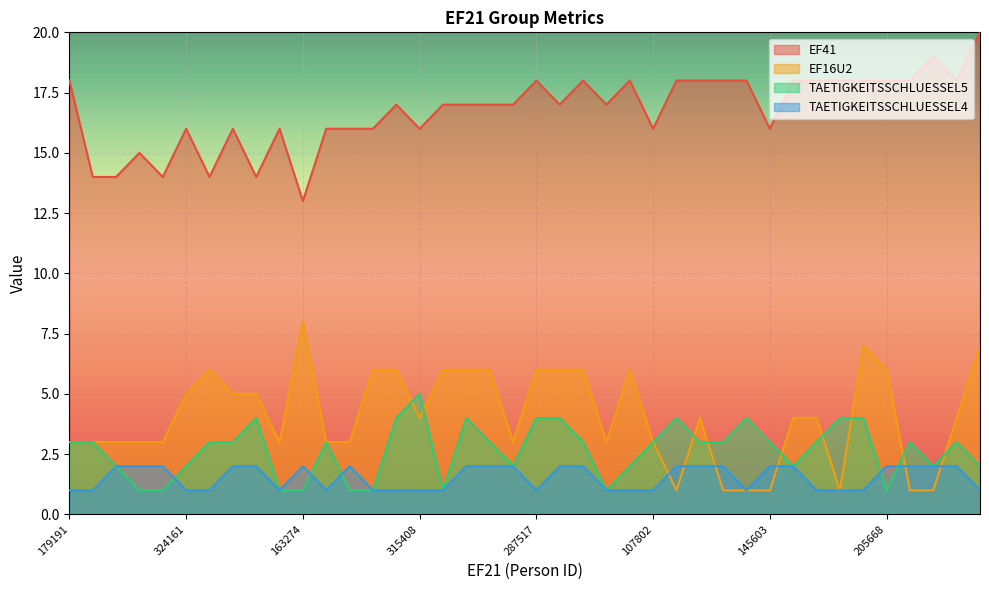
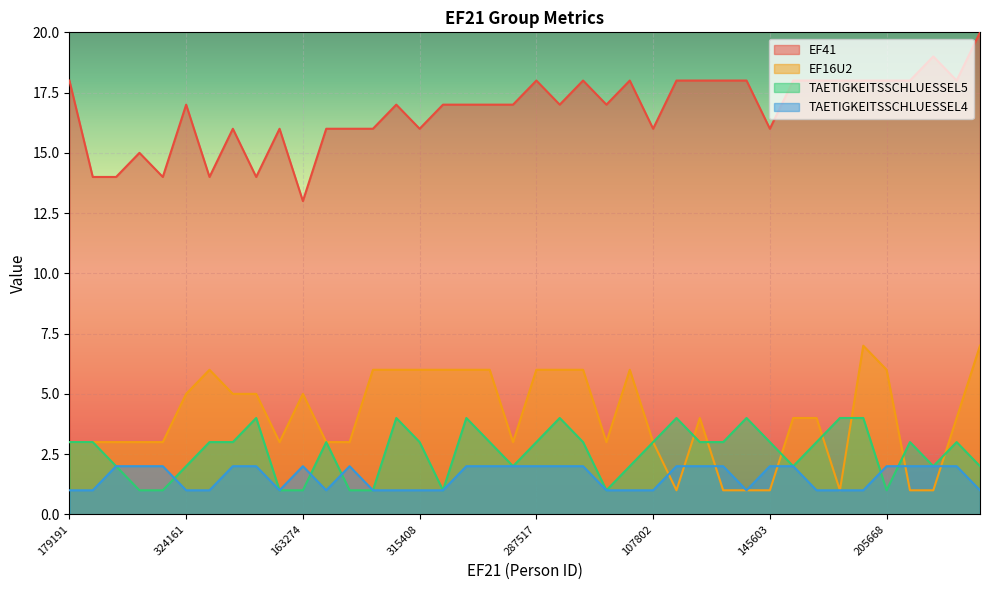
EF41, 324161: 16 -> 17
EF16U2, 163274: 8 -> 5
EF16U2, 315408: 4 -> 6
TAETIGKEITSSCHLUESSEL5, 315408: 5 -> 3
TAETIGKEITSSCHLUESSEL5, 287517: 4 -> 3
TAETIGKEITSSCHLUESSEL4, 287517: 1 -> 2
